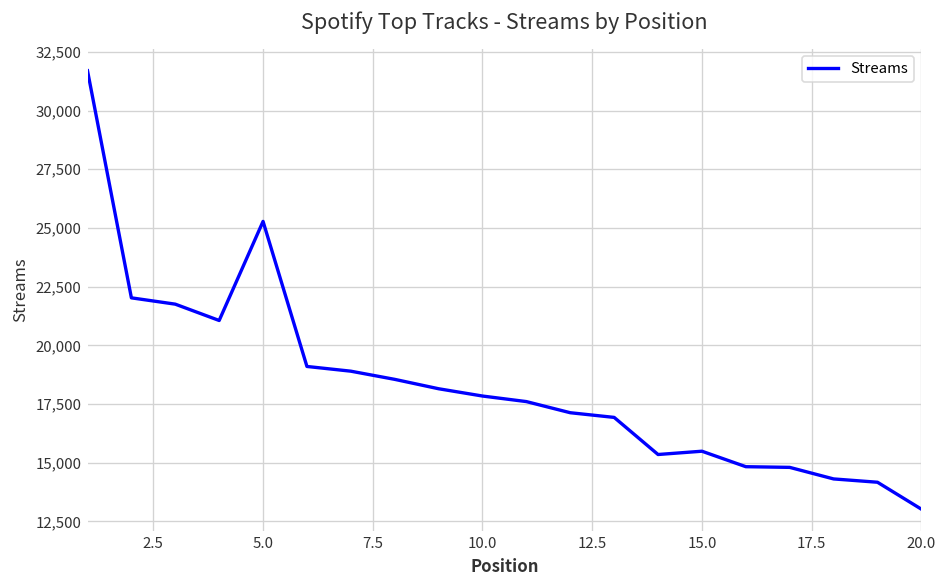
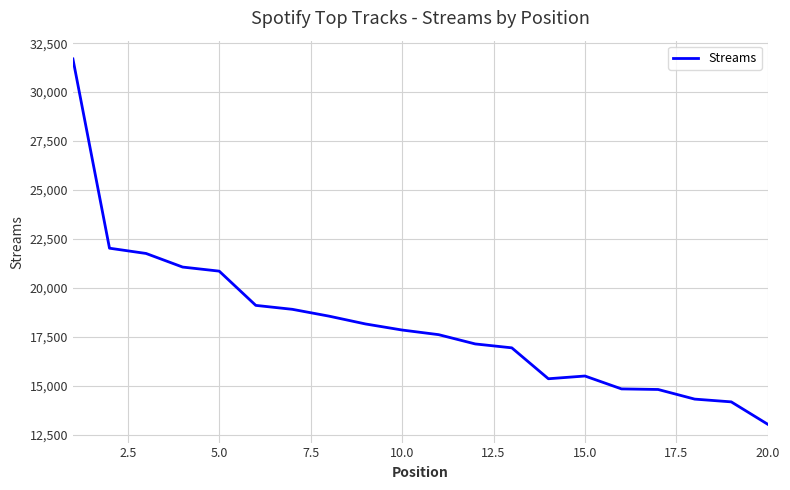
5.0: 25,300 -> 20,900
